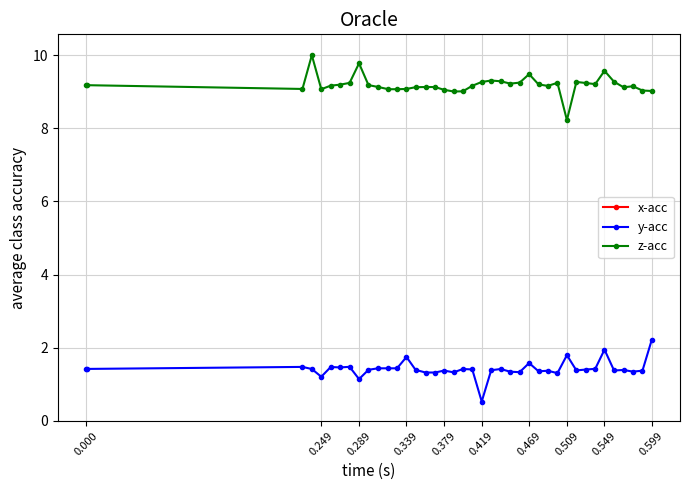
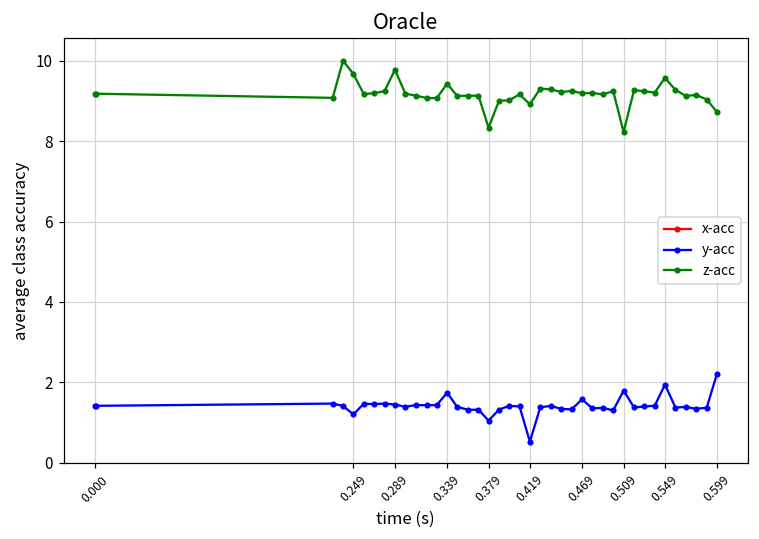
z-acc, 0.249: 9.1 -> 9.7
y-acc, 0.289: 1.1 -> 1.5
z-acc, 0.339: 9.1 -> 9.4
y-acc, 0.379: 1.4 -> 1.1
z-acc, 0.379: 9.1 -> 8.3
z-acc, 0.419: 9.3 -> 8.9
z-acc, 0.469: 9.5 -> 9.2
z-acc, 0.599: 9.0 -> 8.7
